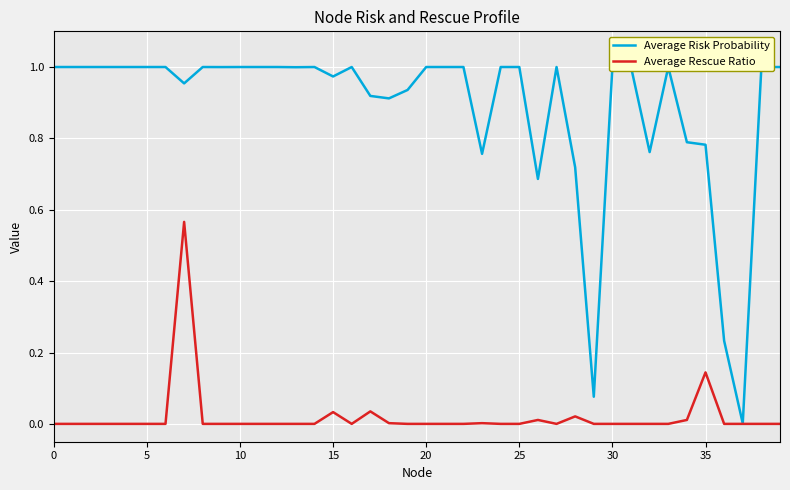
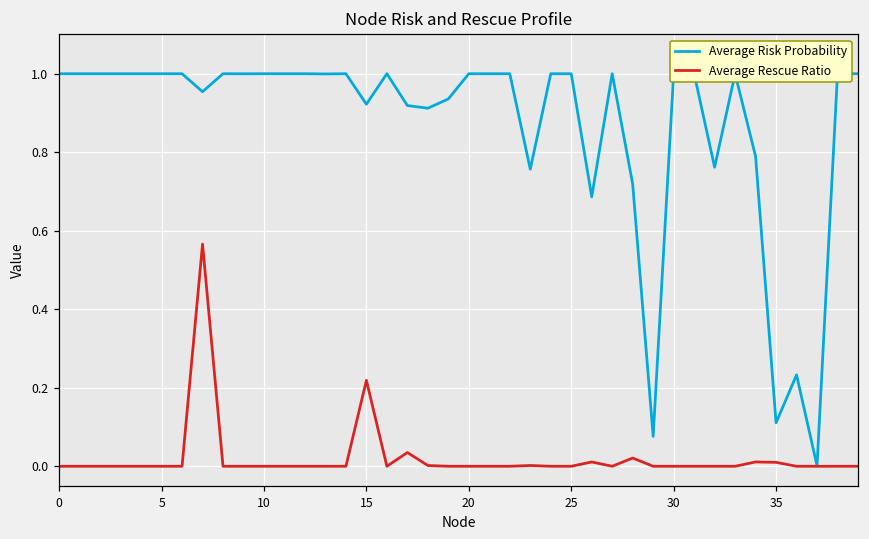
Average Risk Probability, 15: 0.97 -> 0.92
Average Rescue Ratio, 15: 0.03 -> 0.22
Average Risk Probability, 35: 0.78 -> 0.11
Average Rescue Ratio, 35: 0.14 -> 0.01
